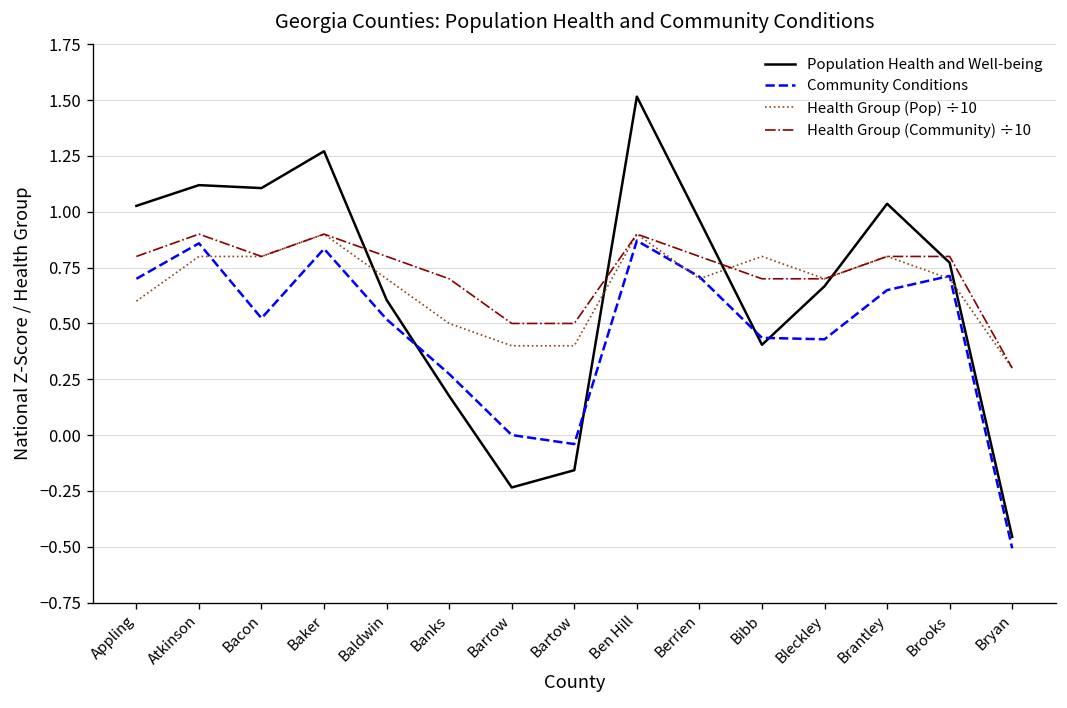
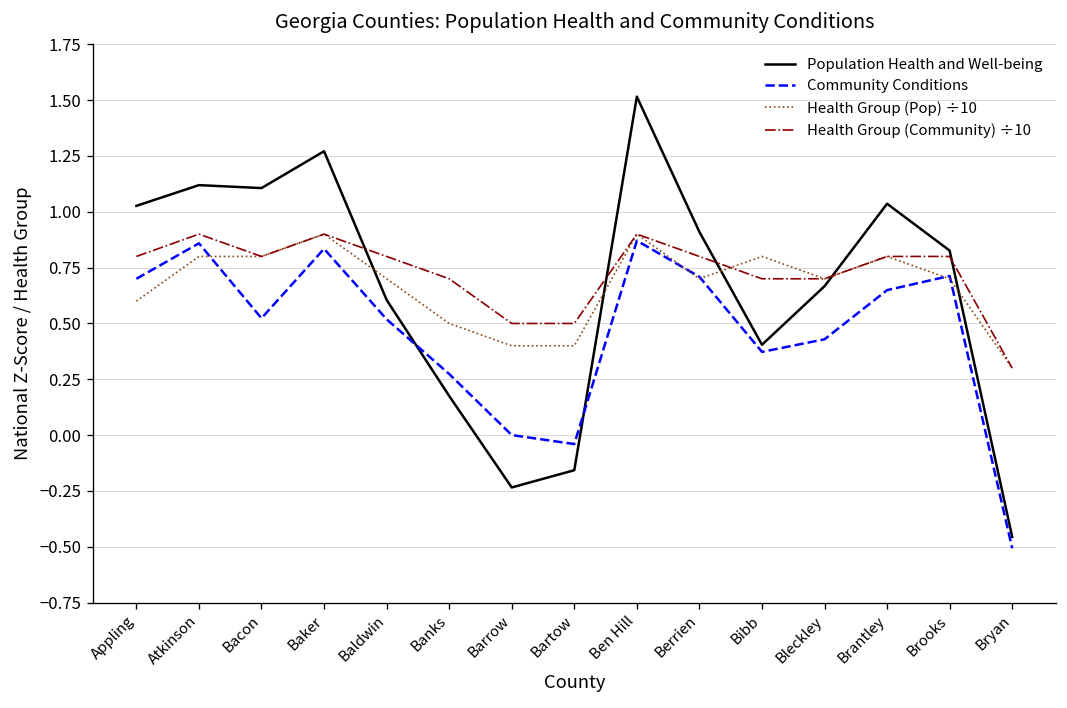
Population Health and Well-being, Berrien: 0.96 -> 0.91
Community Conditions, Bibb: 0.44 -> 0.37
Population Health and Well-being, Brooks: 0.77 -> 0.83
